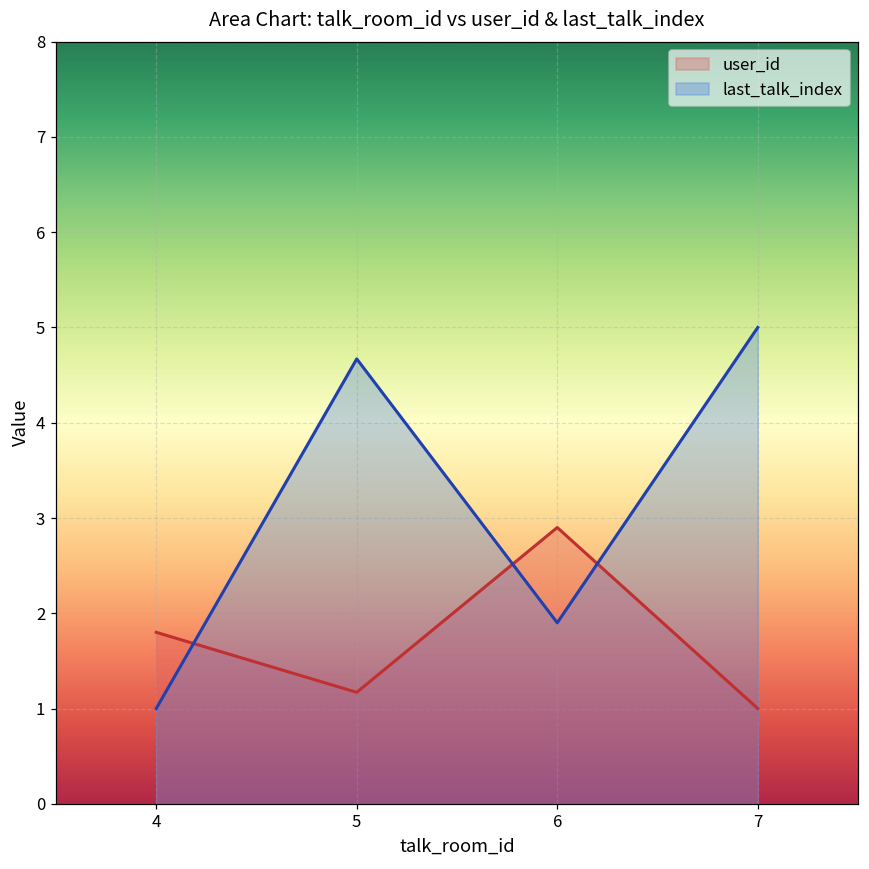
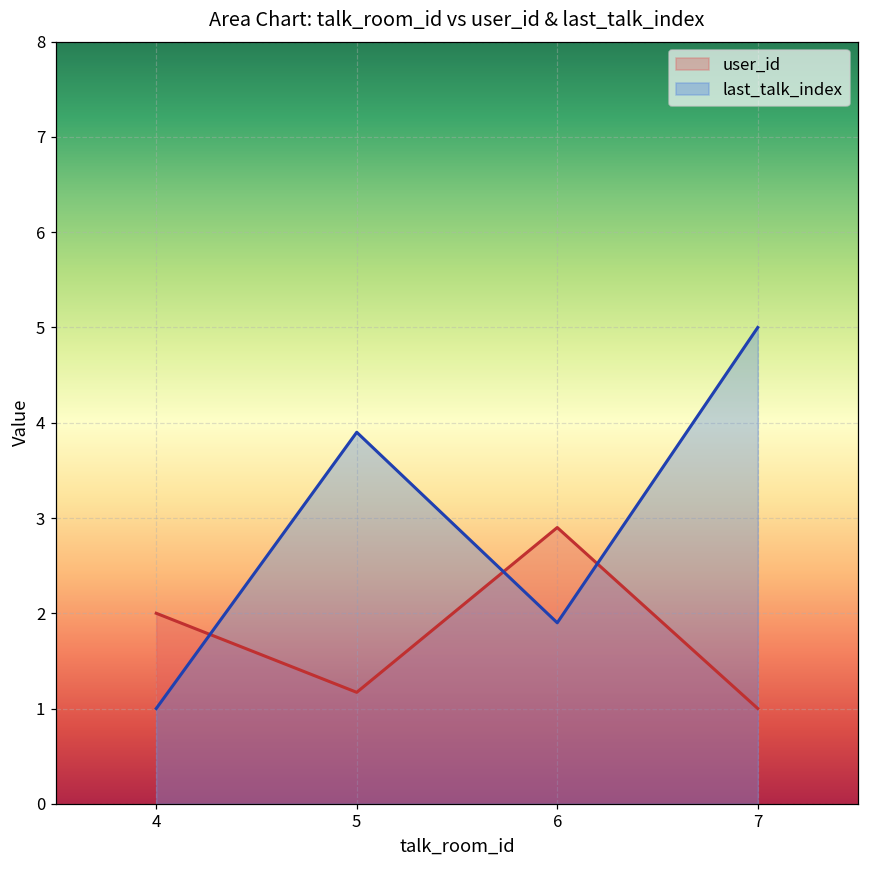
user_id, 4: 1.8 -> 2.0
last_talk_index, 5: 4.7 -> 3.9
